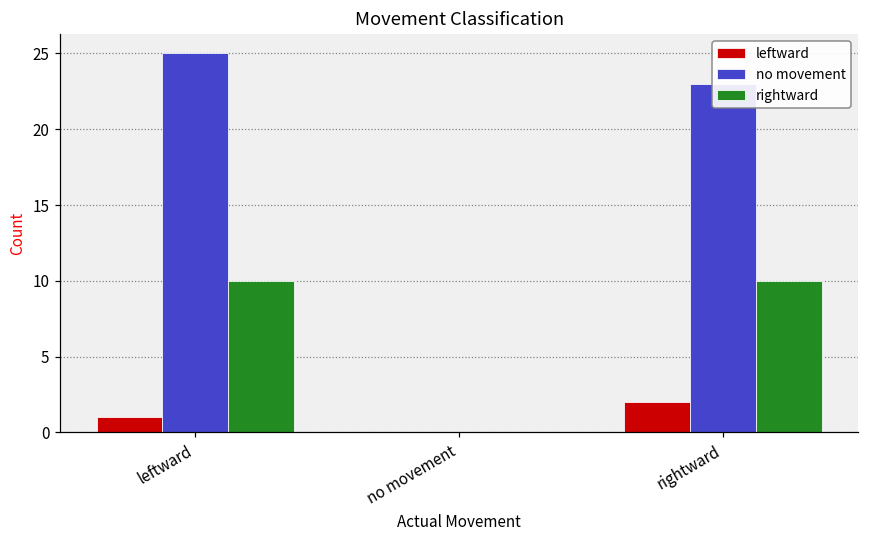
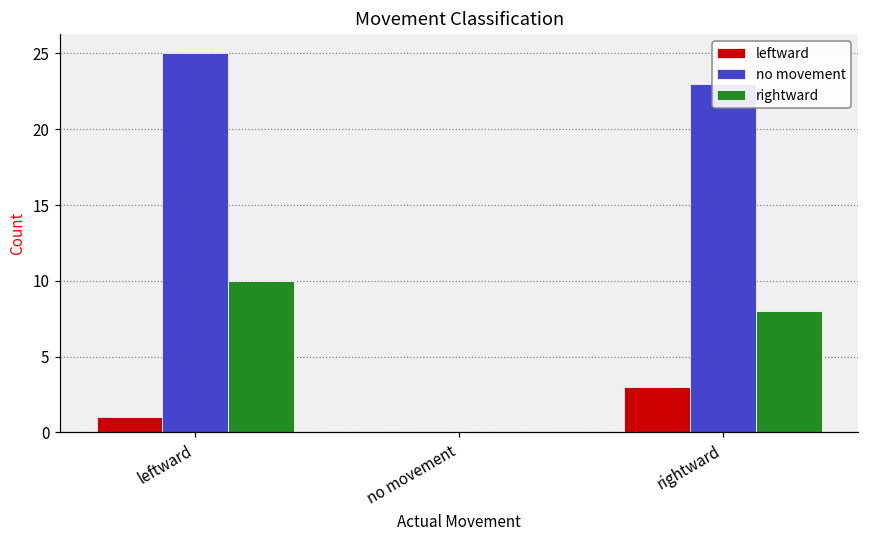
leftward, rightward: 2 -> 3
rightward, rightward: 10 -> 8
